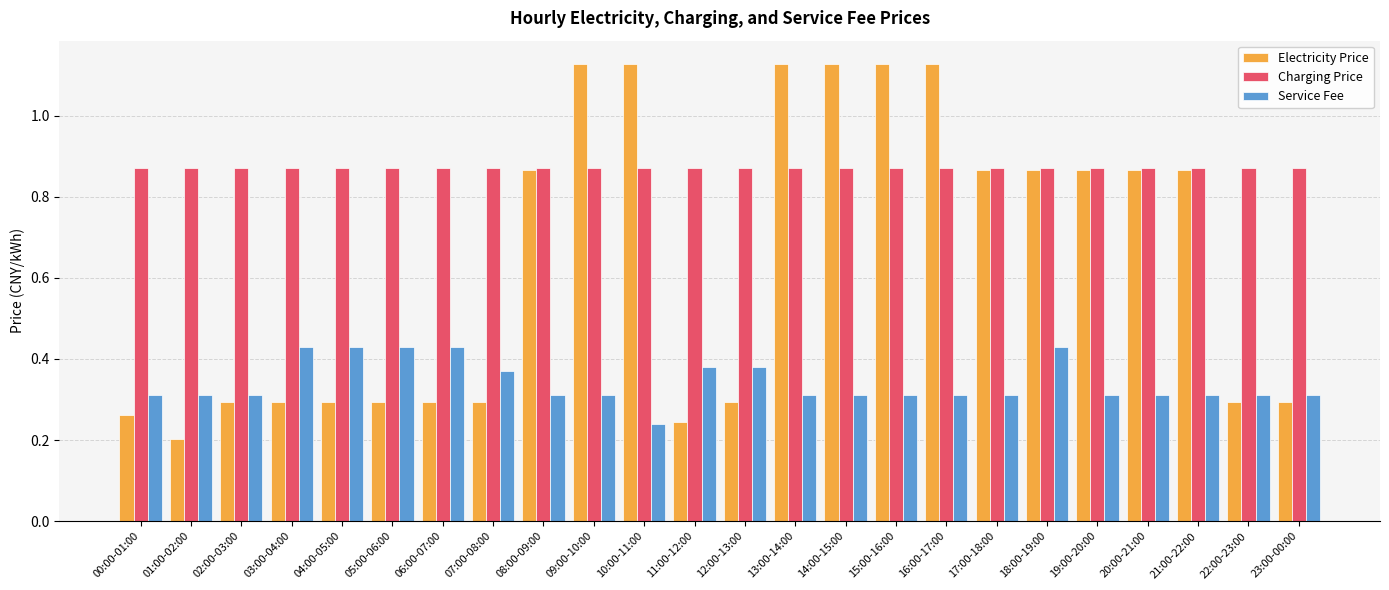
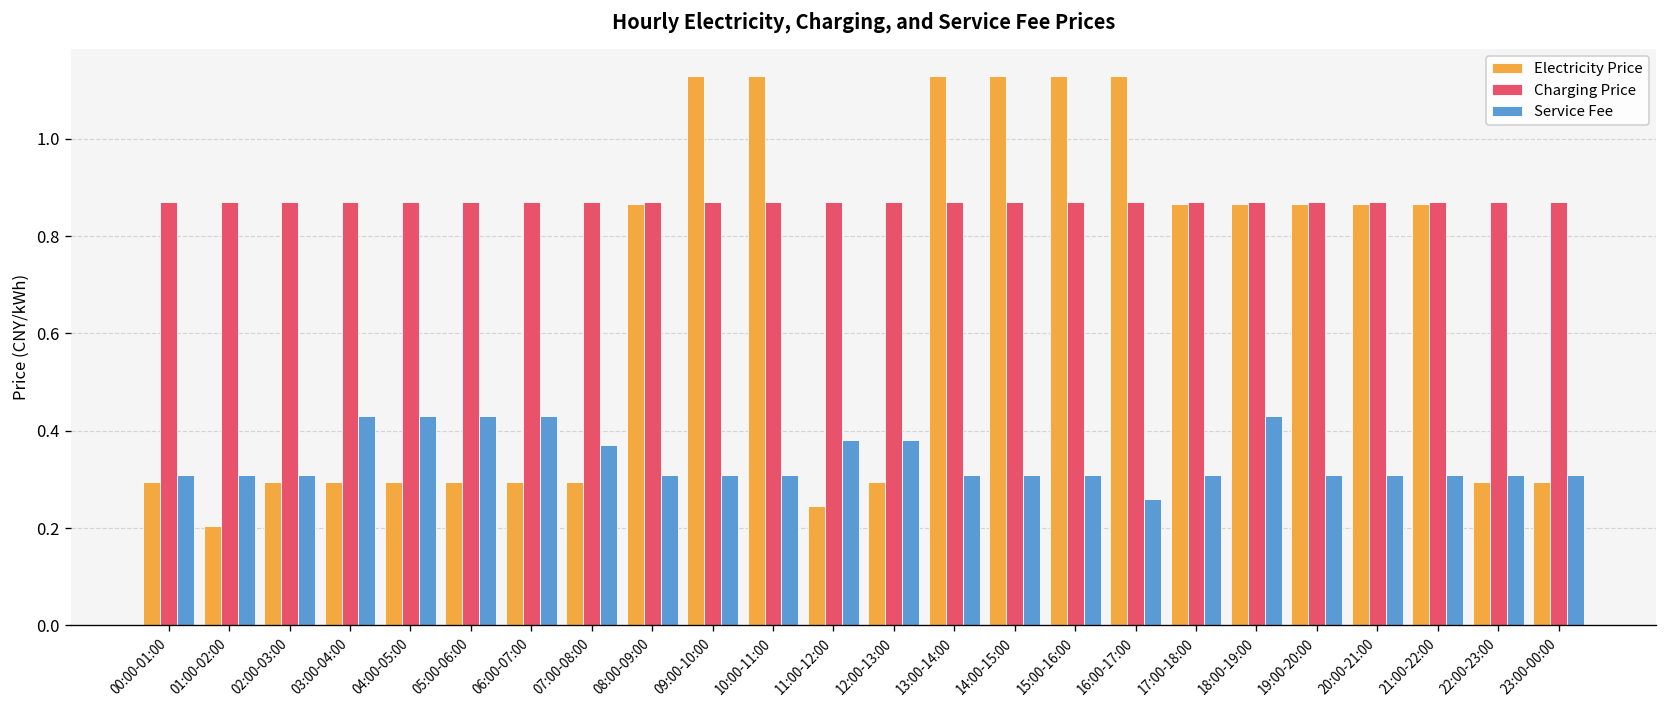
Electricity Price, 00:00-01:00: 0.26 -> 0.29
Service Fee, 10:00-11:00: 0.24 -> 0.31
Service Fee, 16:00-17:00: 0.31 -> 0.26
